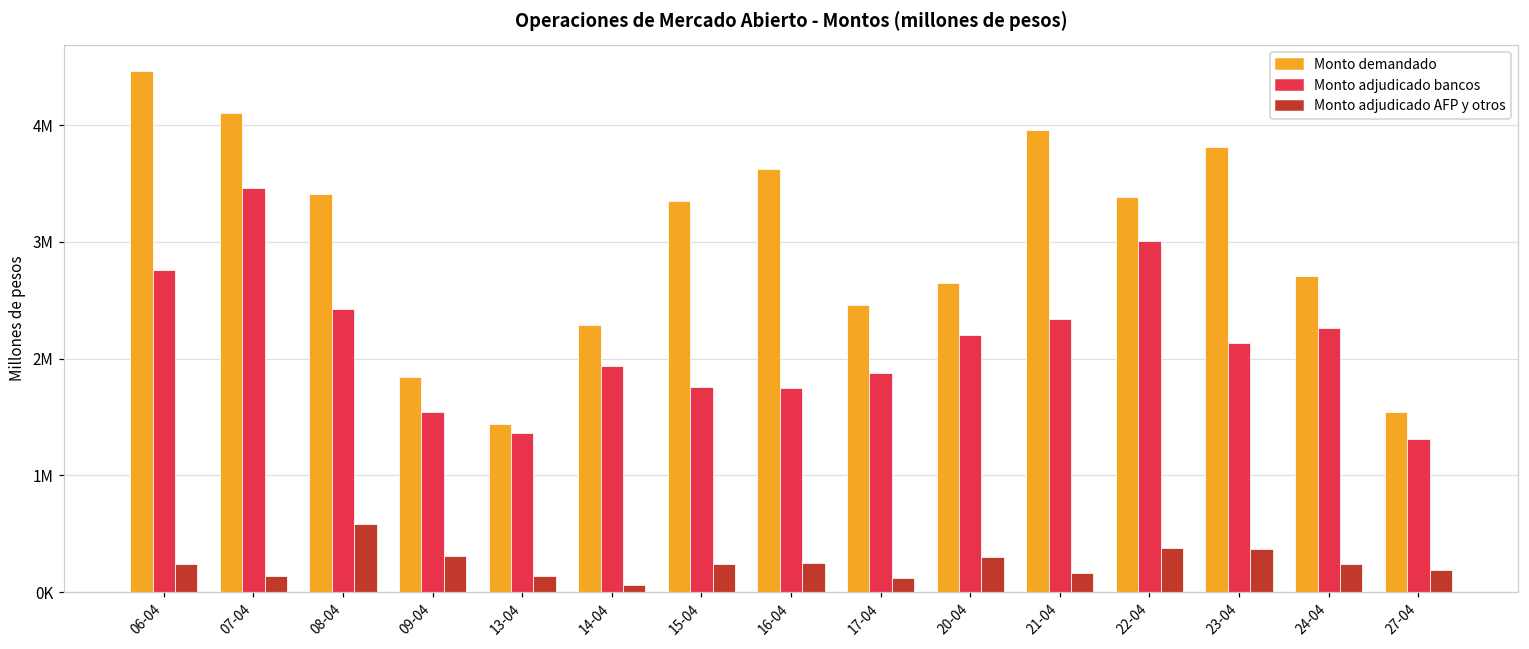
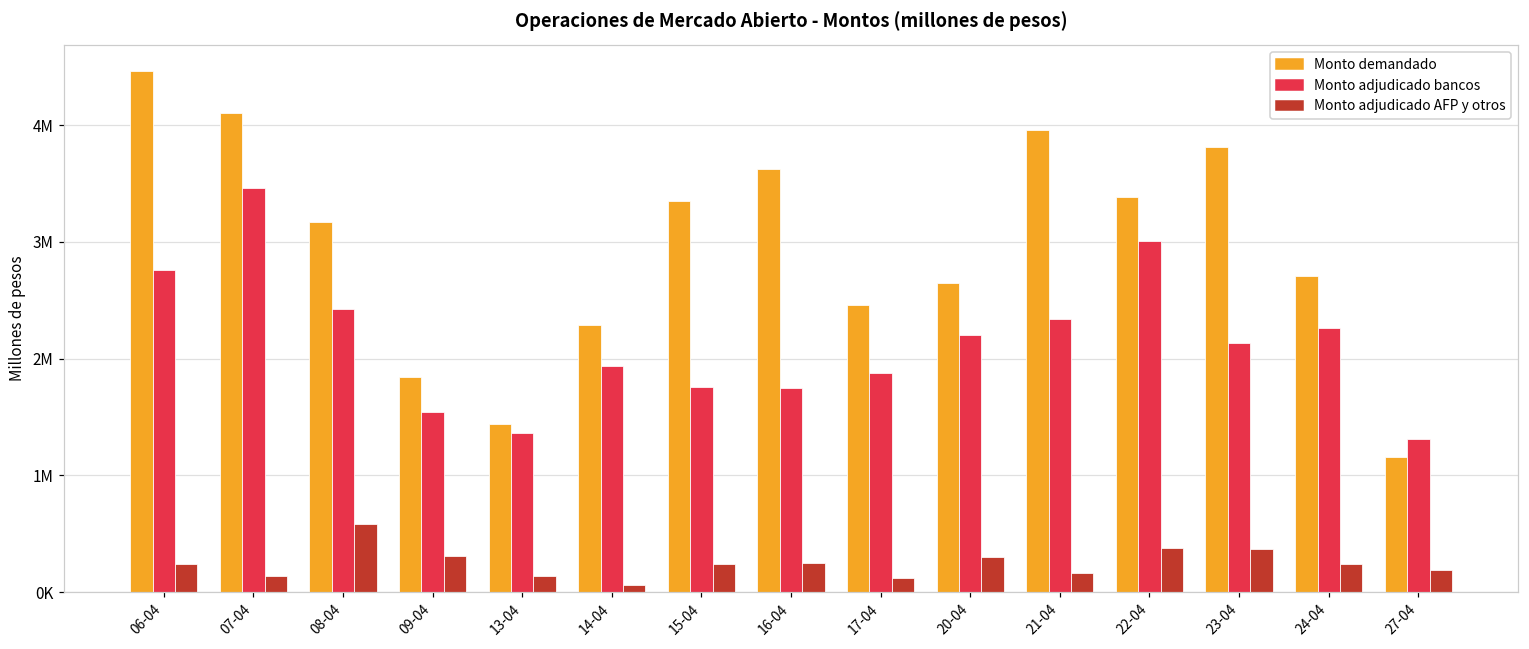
Monto demandado, 08-04: 3410000 -> 3170000
Monto demandado, 27-04: 1550000 -> 1160000
